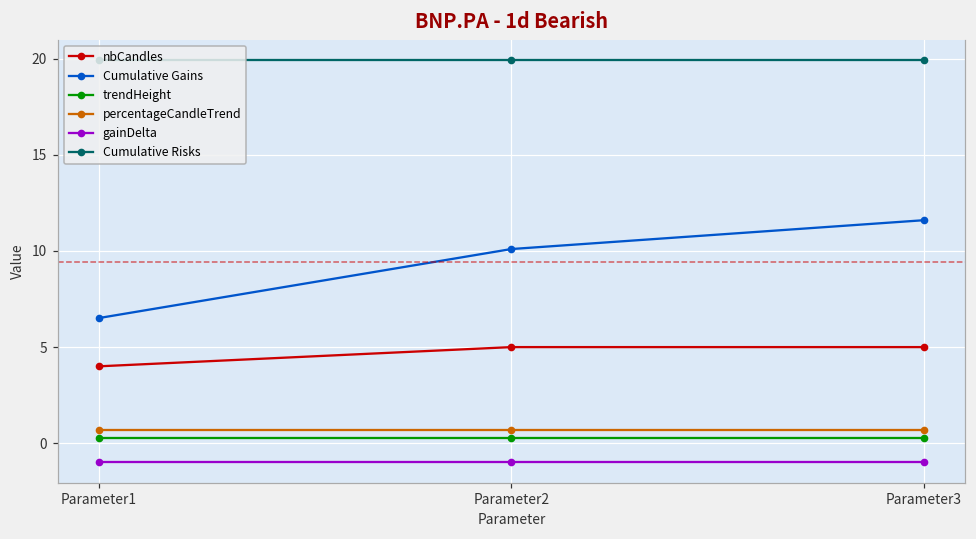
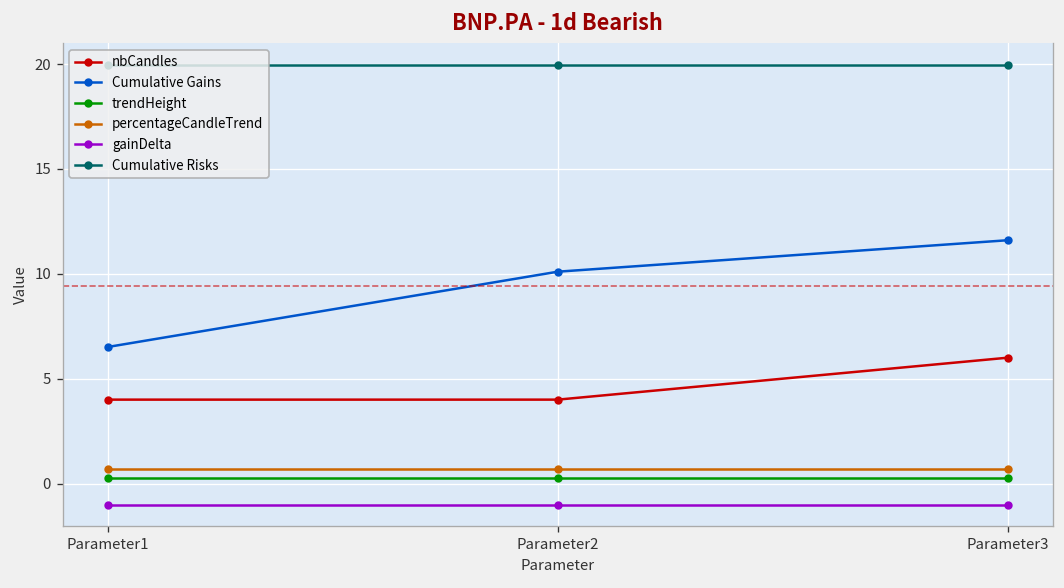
nbCandles, Parameter2: 5 -> 4
nbCandles, Parameter3: 5 -> 6
